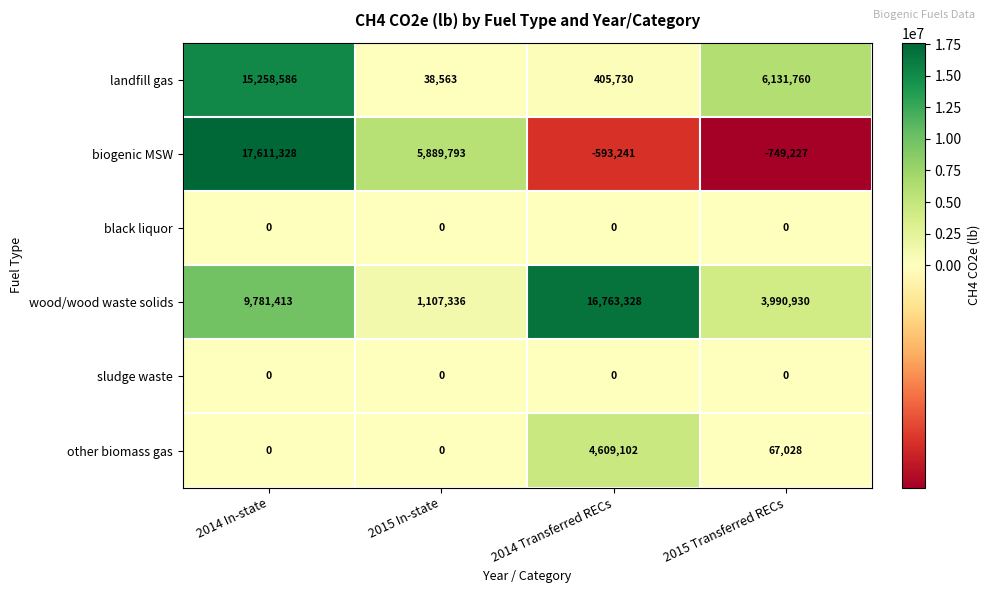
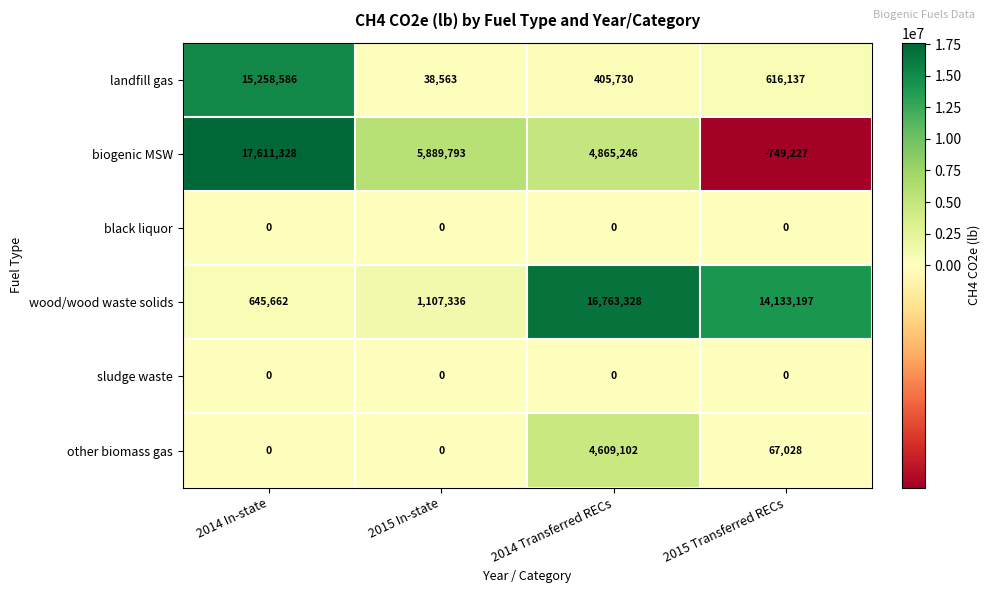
landfill gas, 2015 Transferred RECs: 6,131,760 -> 616,137
biogenic MSW, 2014 Transferred RECs: -593,241 -> 4,865,246
wood/wood waste solids, 2014 In-state: 9,781,413 -> 645,662
wood/wood waste solids, 2015 Transferred RECs: 3,990,930 -> 14,133,197
